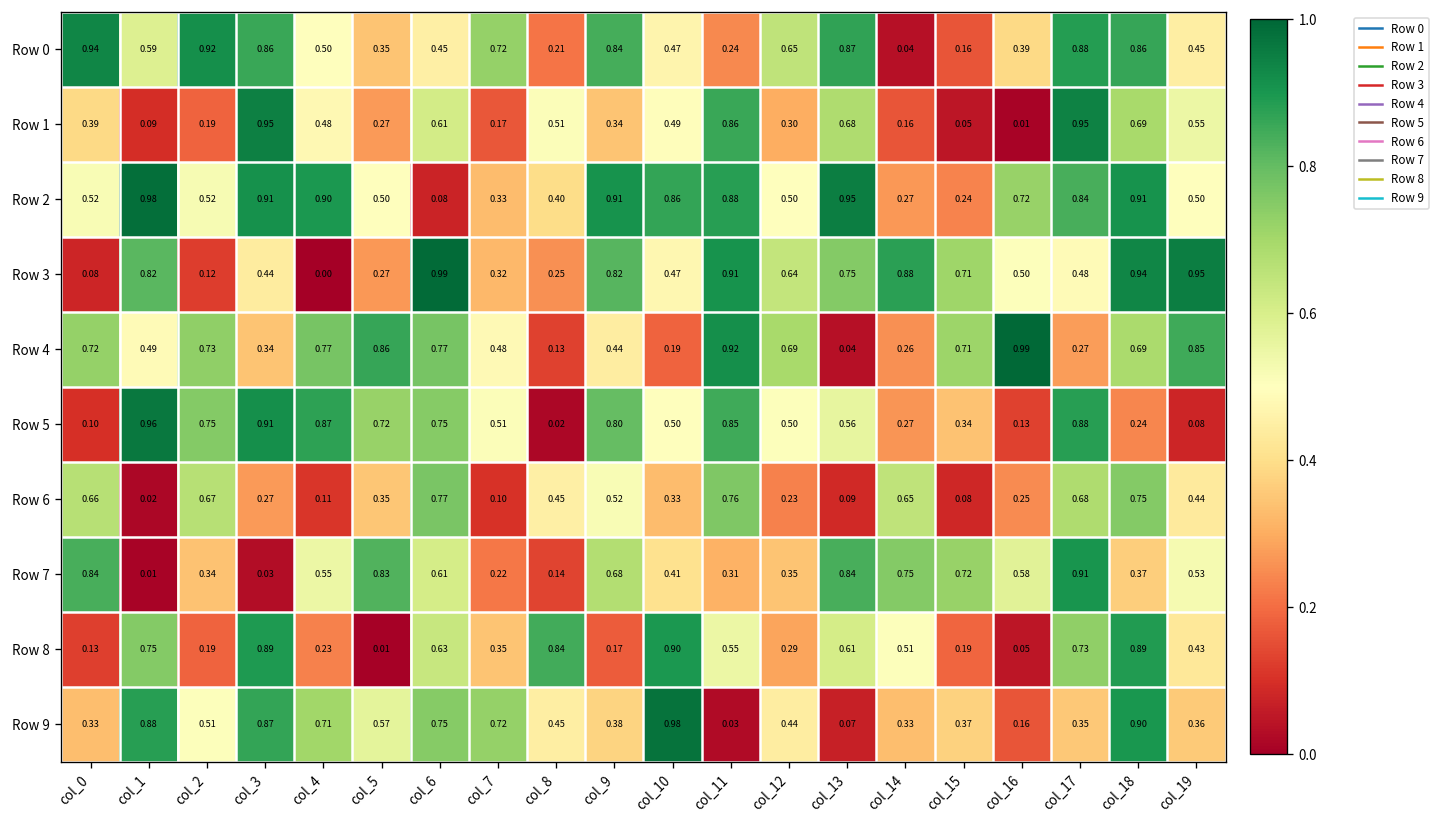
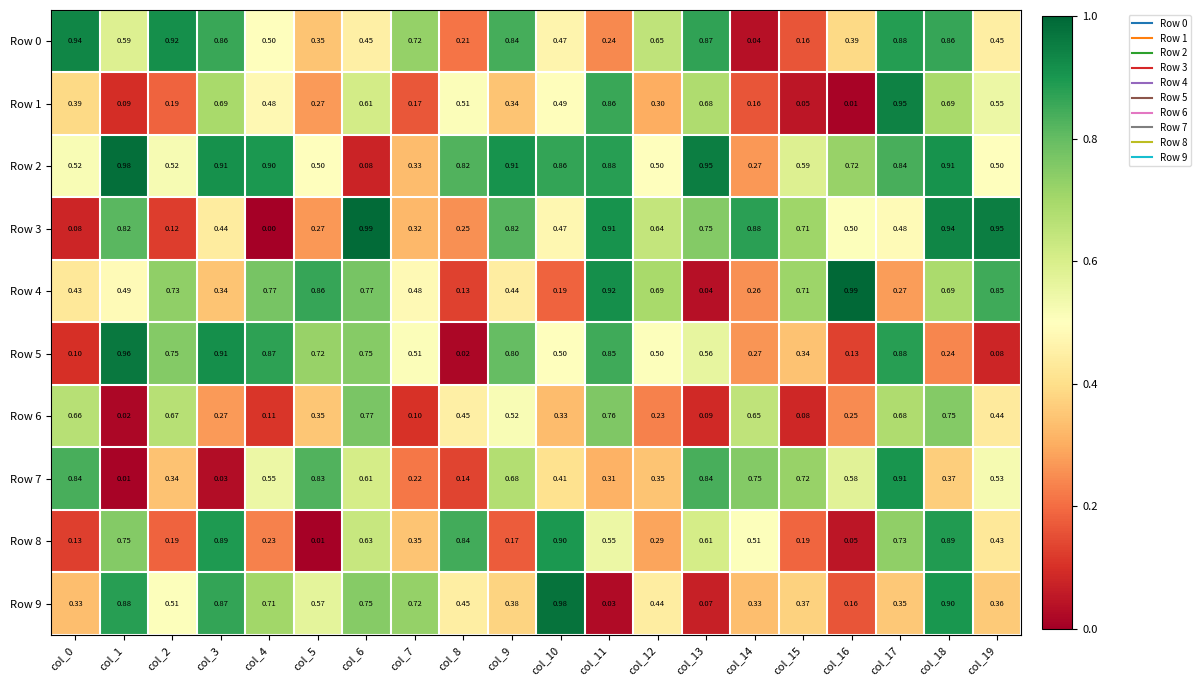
Row 1, col_3: 0.95 -> 0.69
Row 2, col_8: 0.40 -> 0.82
Row 2, col_15: 0.24 -> 0.59
Row 4, col_0: 0.72 -> 0.43
